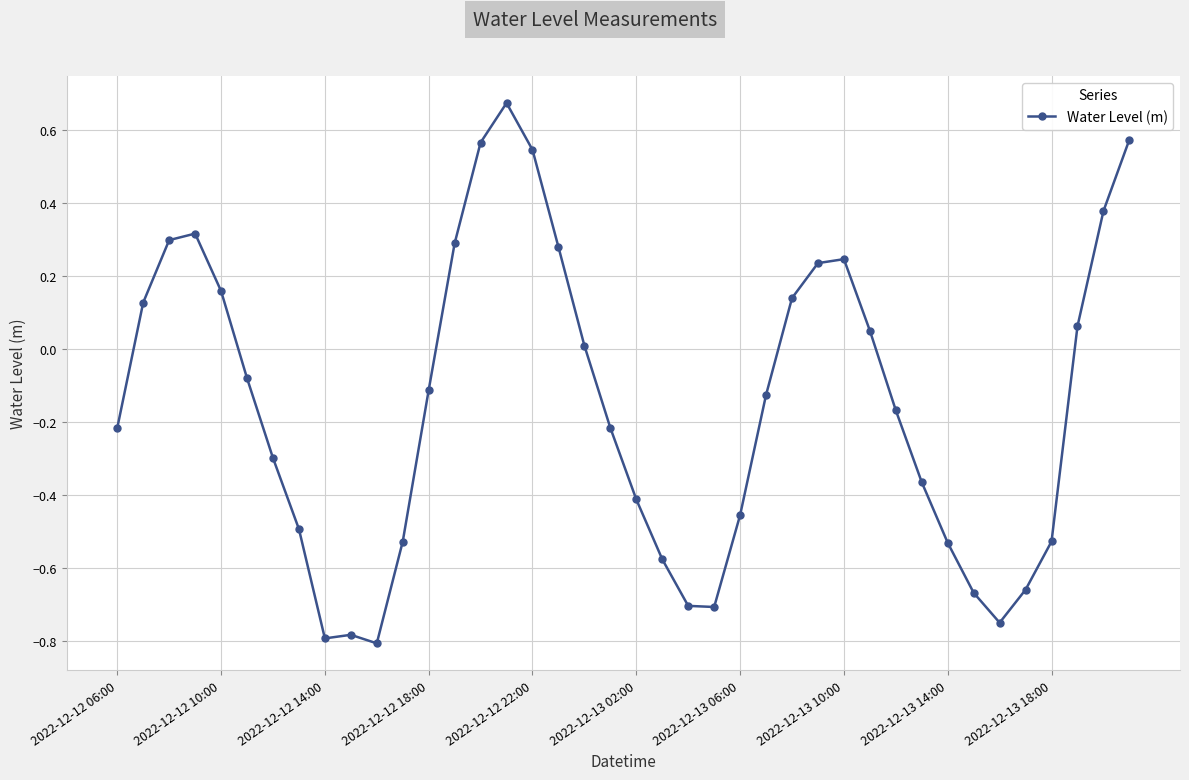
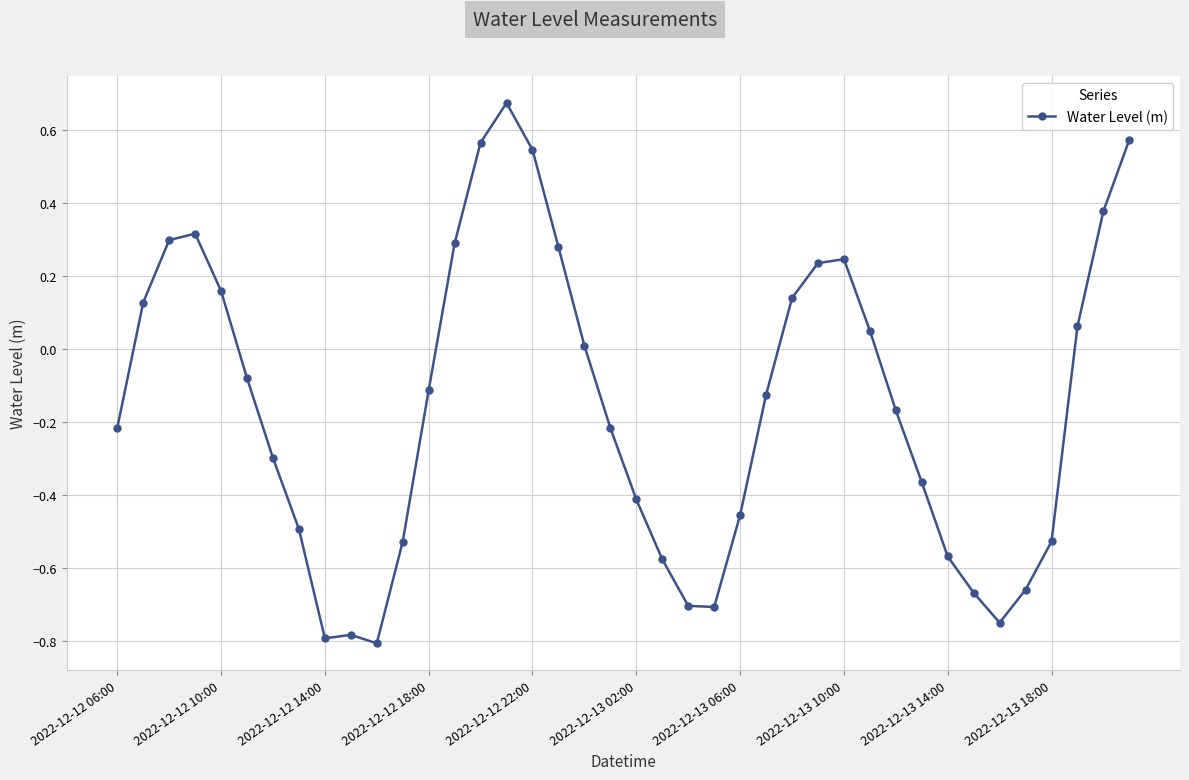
2022-12-13 14:00: -0.53 -> -0.57
